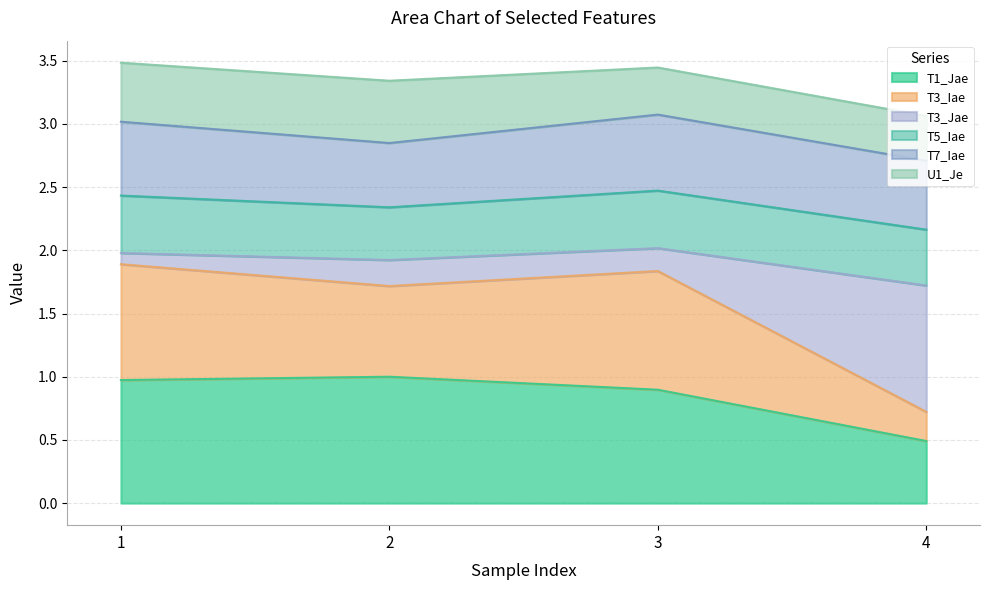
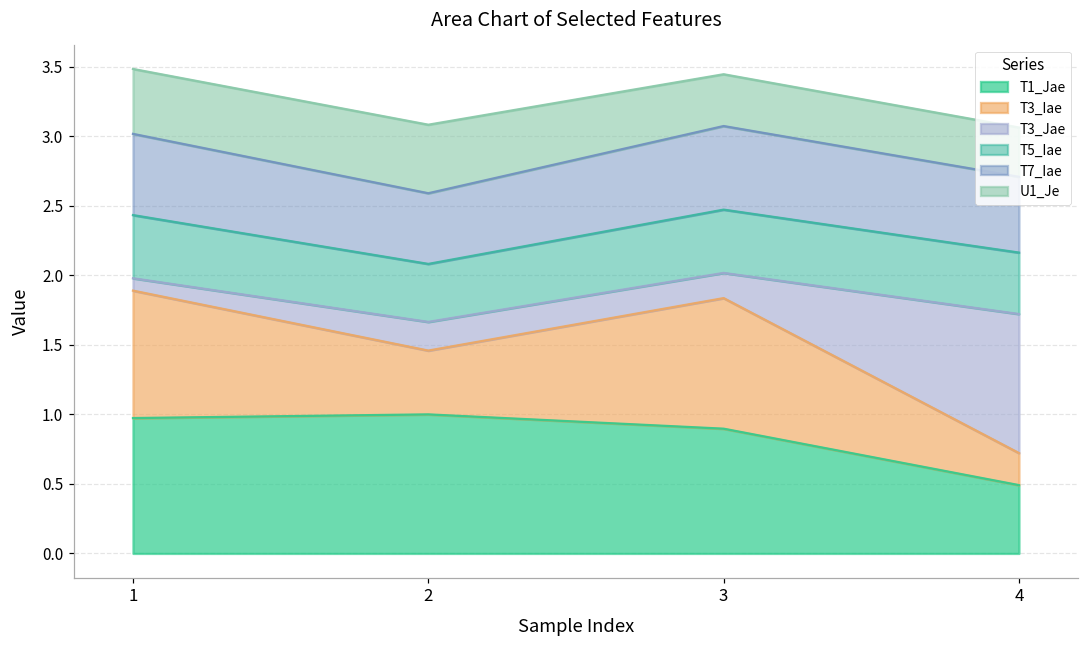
T3_Iae, 2: 0.72 -> 0.46
